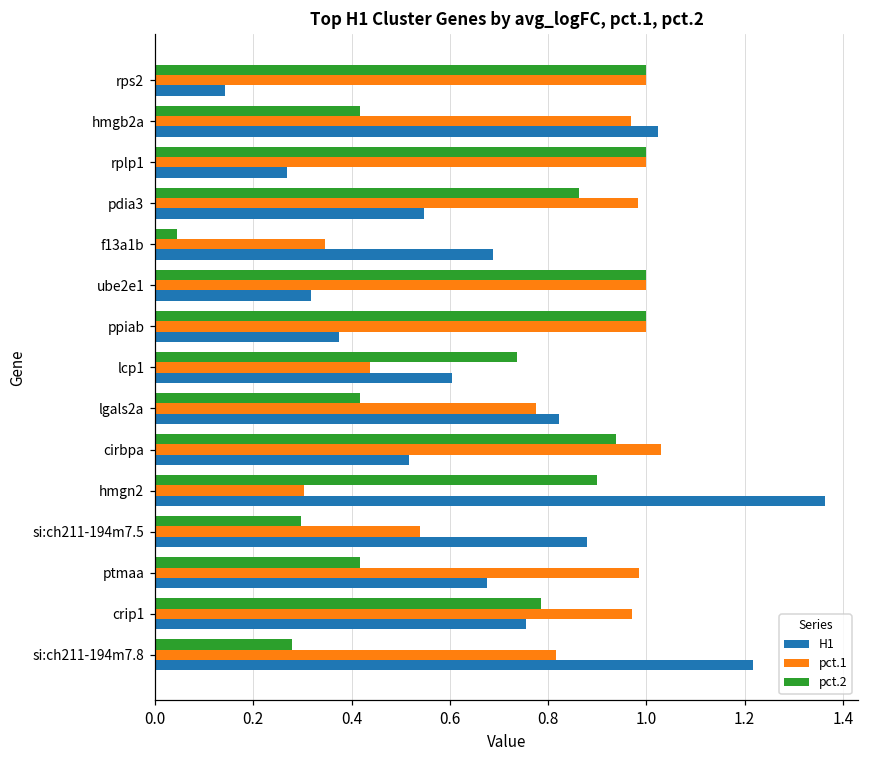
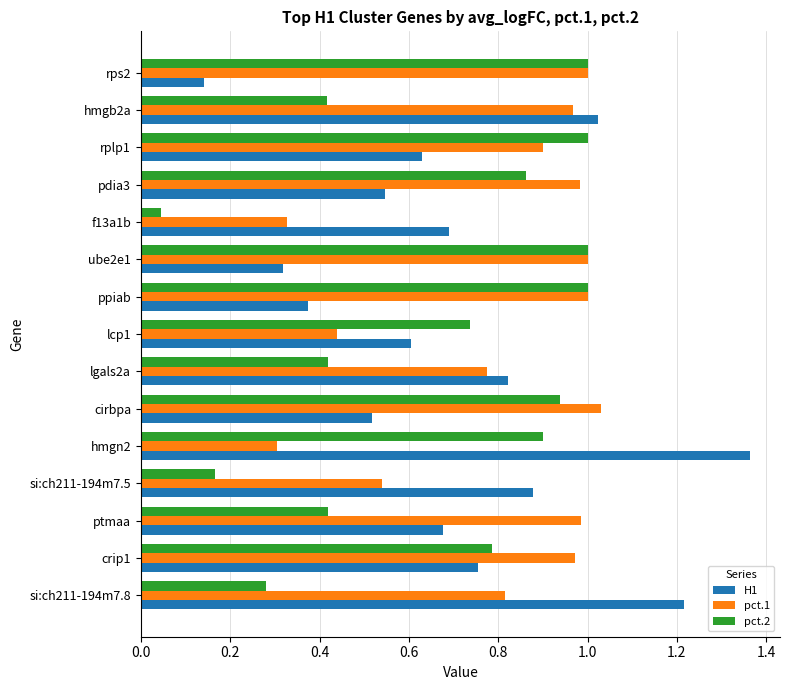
pct.1, rplp1: 1.0 -> 0.9
H1, rplp1: 0.27 -> 0.63
pct.1, f13a1b: 0.35 -> 0.33
pct.2, si:ch211-194m7.5: 0.30 -> 0.17
